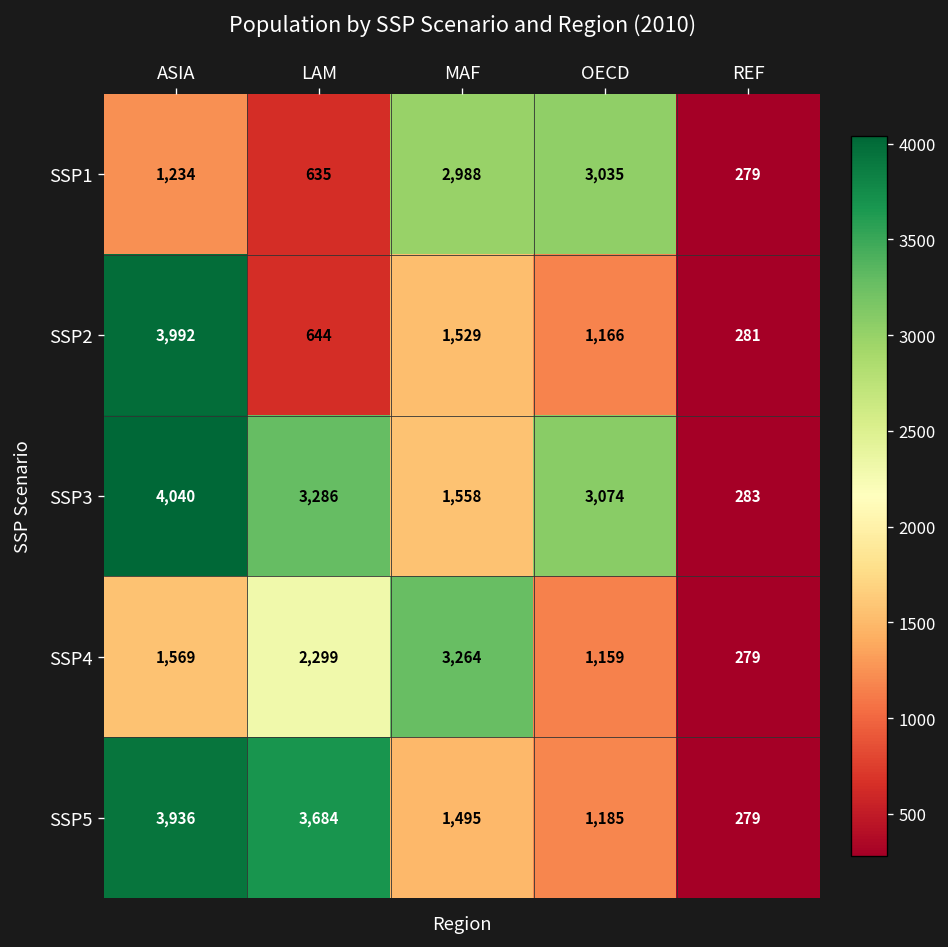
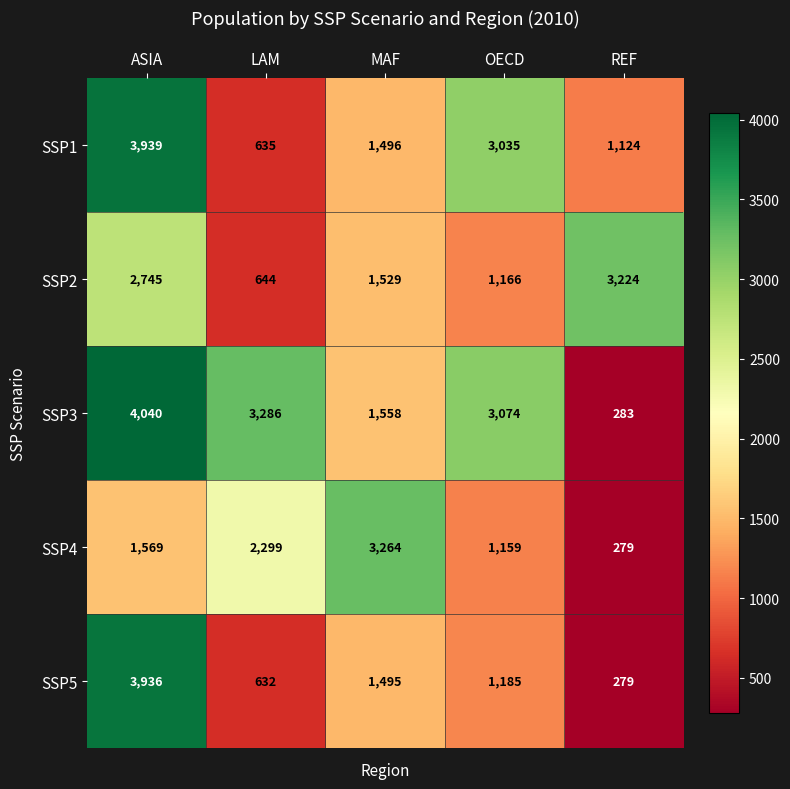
SSP1, ASIA: 1,234 -> 3,939
SSP1, MAF: 2,988 -> 1,496
SSP1, REF: 279 -> 1,124
SSP2, ASIA: 3,992 -> 2,745
SSP2, REF: 281 -> 3,224
SSP5, LAM: 3,684 -> 632
